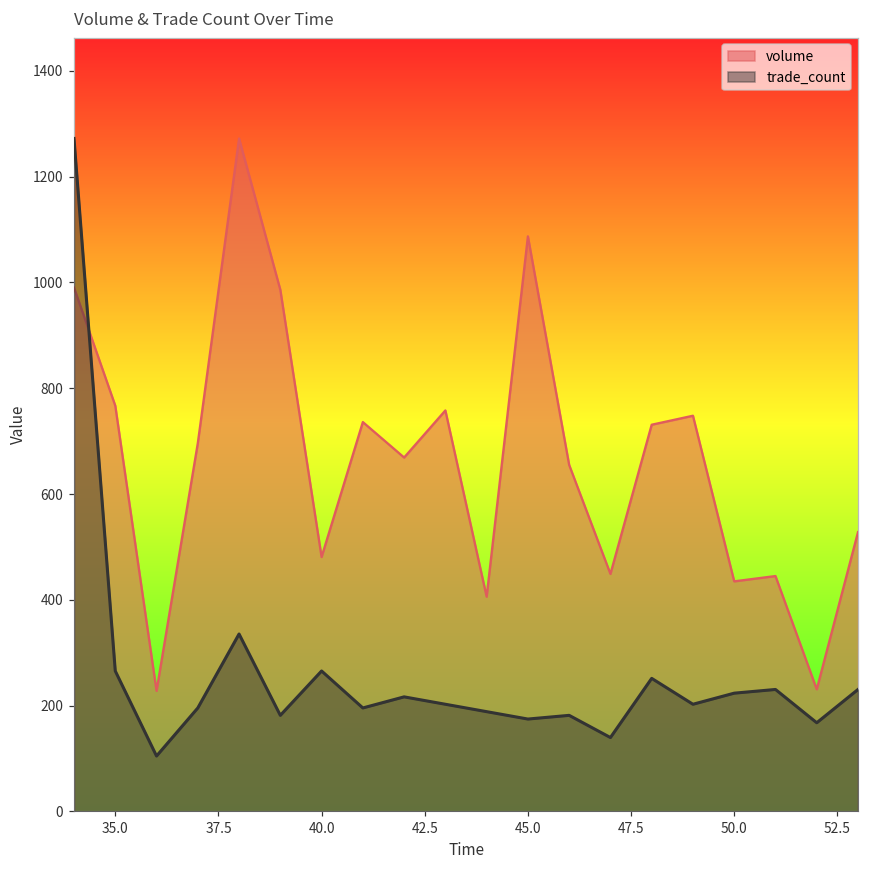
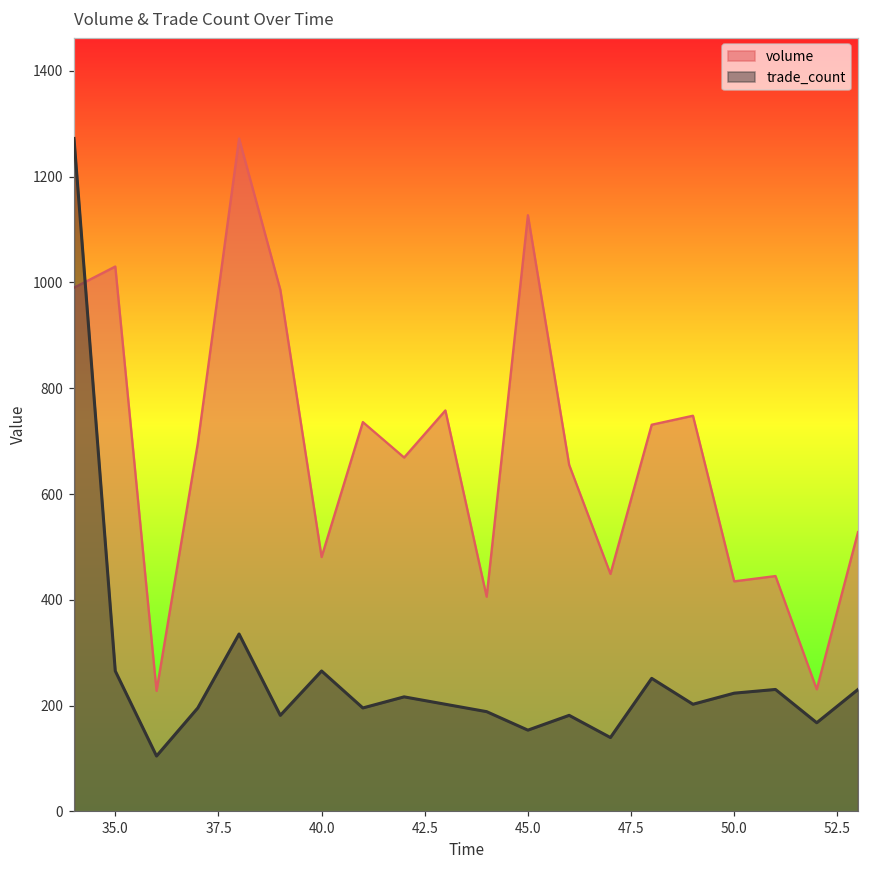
volume, 35.0: 770 -> 1030
volume, 45.0: 1090 -> 1130
trade_count, 45.0: 170 -> 150
